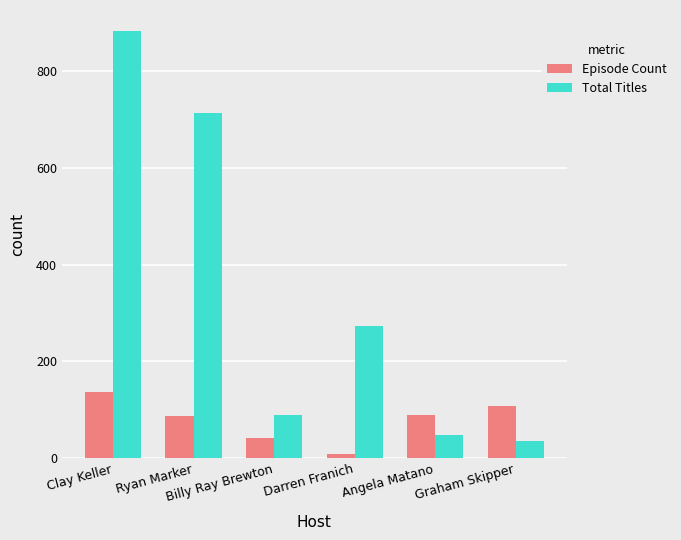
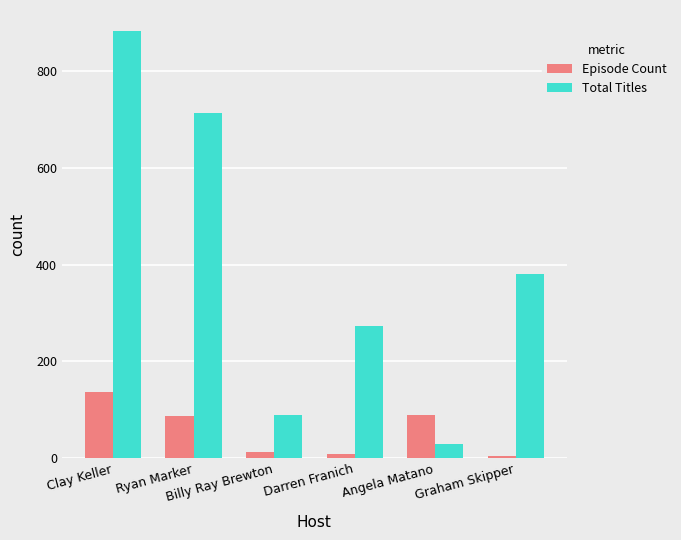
Episode Count, Billy Ray Brewton: 40 -> 10
Total Titles, Angela Matano: 50 -> 30
Episode Count, Graham Skipper: 110 -> 0
Total Titles, Graham Skipper: 40 -> 380
